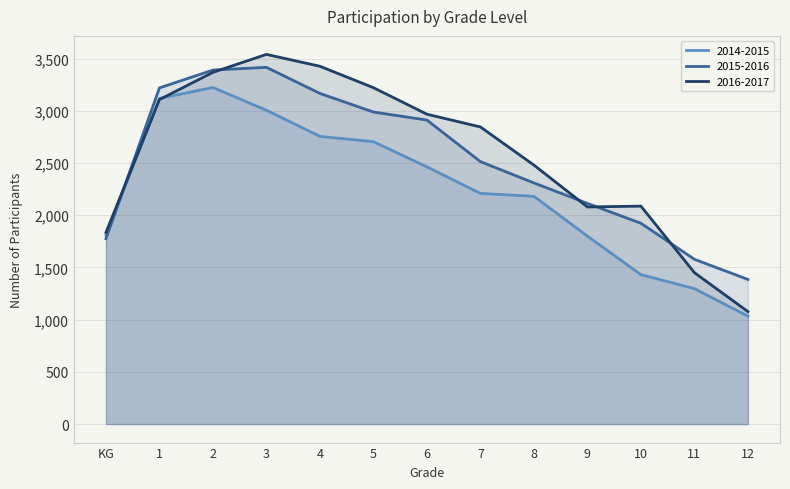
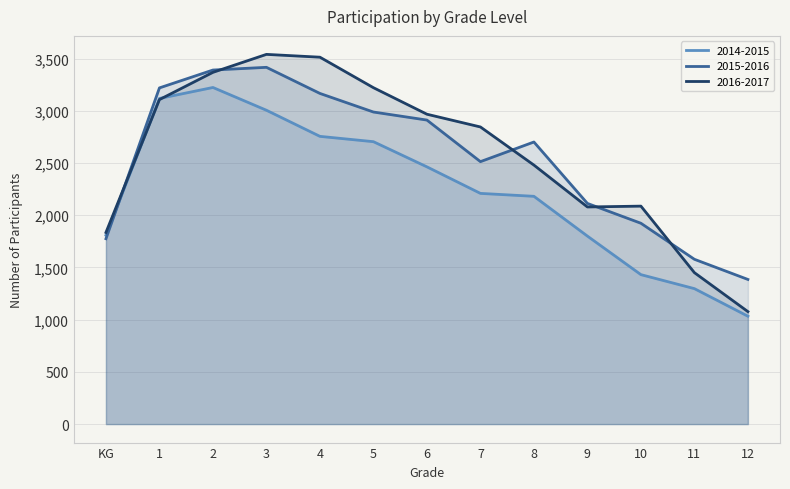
2016-2017, 4: 3,430 -> 3,510
2015-2016, 8: 2,310 -> 2,700
